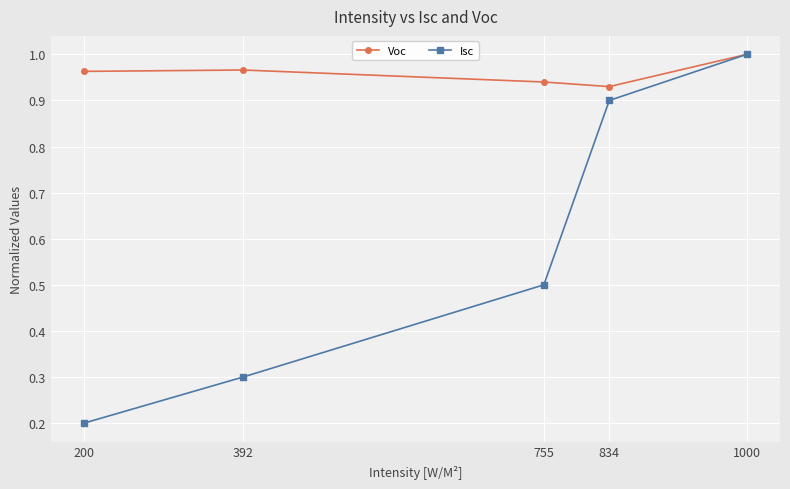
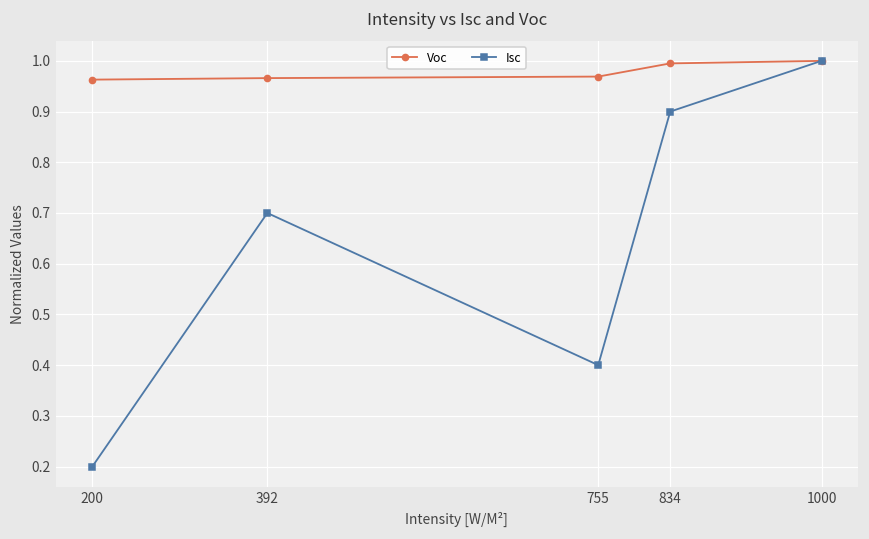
Isc, 392: 0.3 -> 0.7
Voc, 755: 0.94 -> 0.97
Isc, 755: 0.5 -> 0.4
Voc, 834: 0.93 -> 1.00
